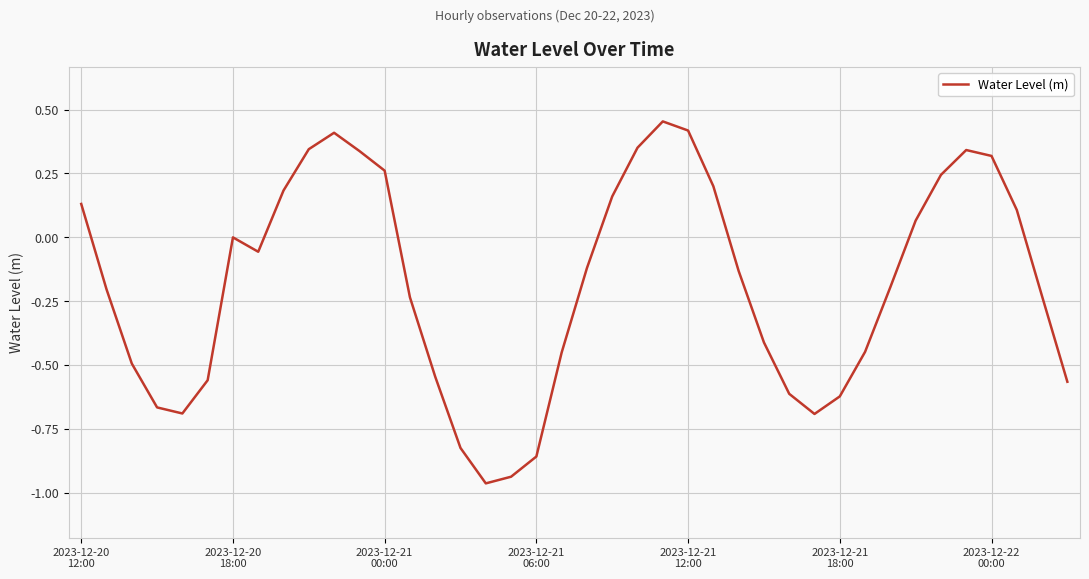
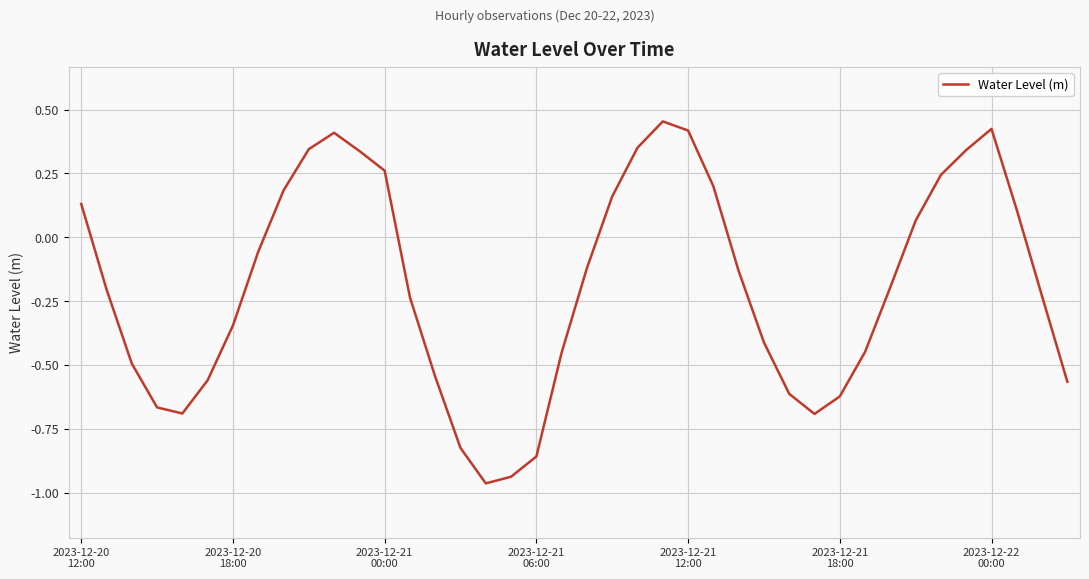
2023-12-20 18:00: 0.00 -> -0.34
2023-12-22 00:00: 0.32 -> 0.42
